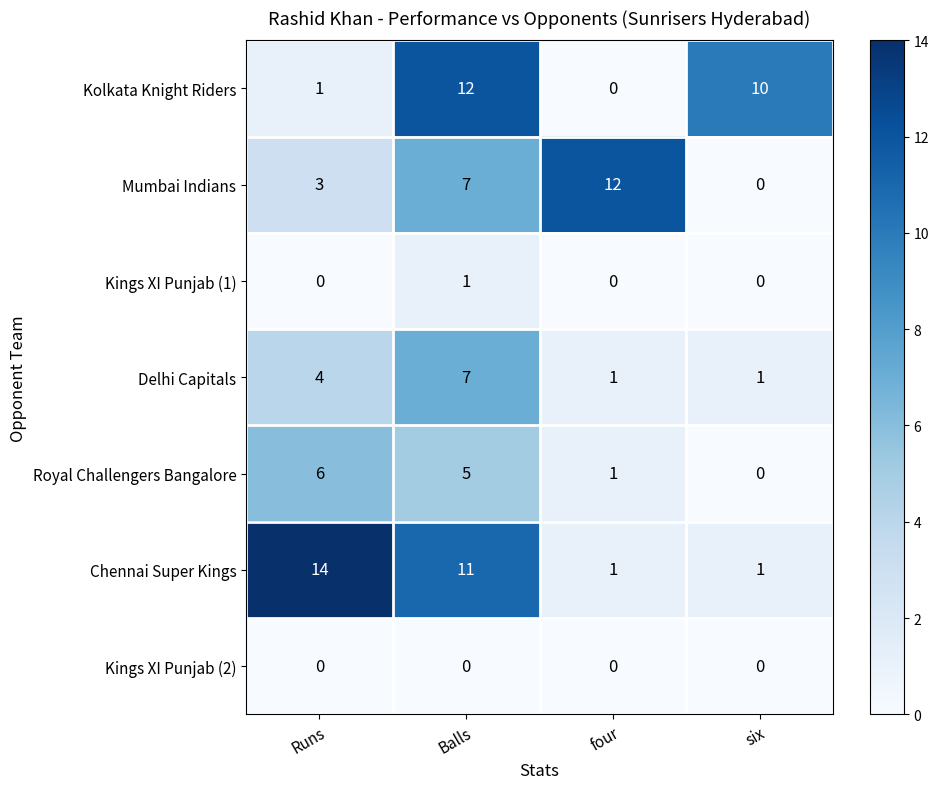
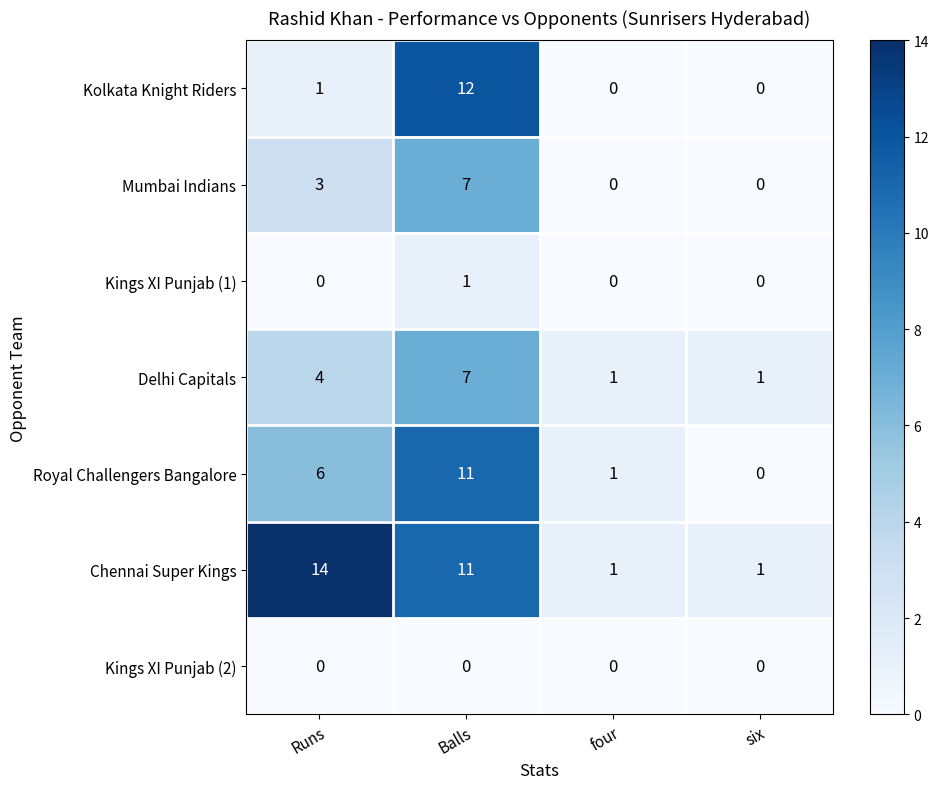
Kolkata Knight Riders, six: 10 -> 0
Mumbai Indians, four: 12 -> 0
Royal Challengers Bangalore, Balls: 5 -> 11
